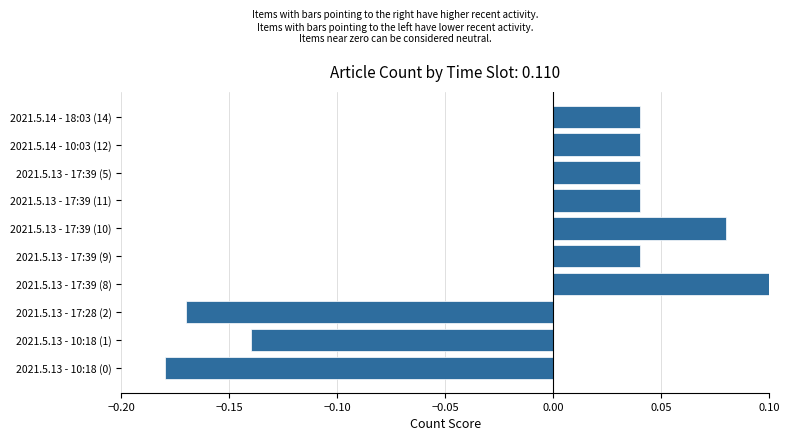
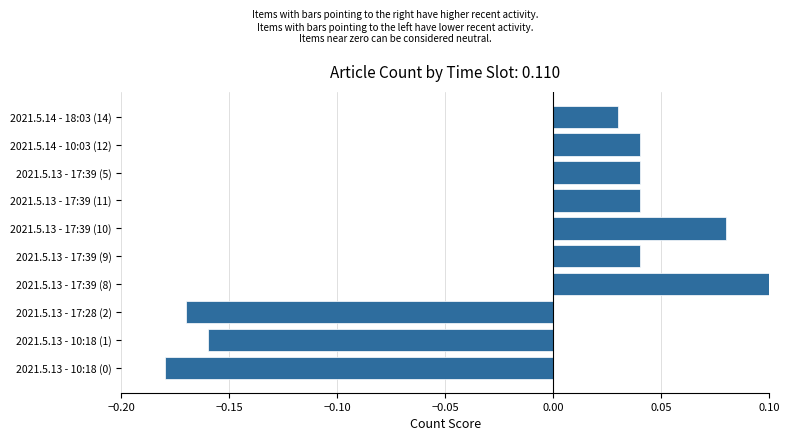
2021.5.14 - 18:03 (14): 0.04 -> 0.03
2021.5.13 - 10:18 (1): -0.14 -> -0.16
